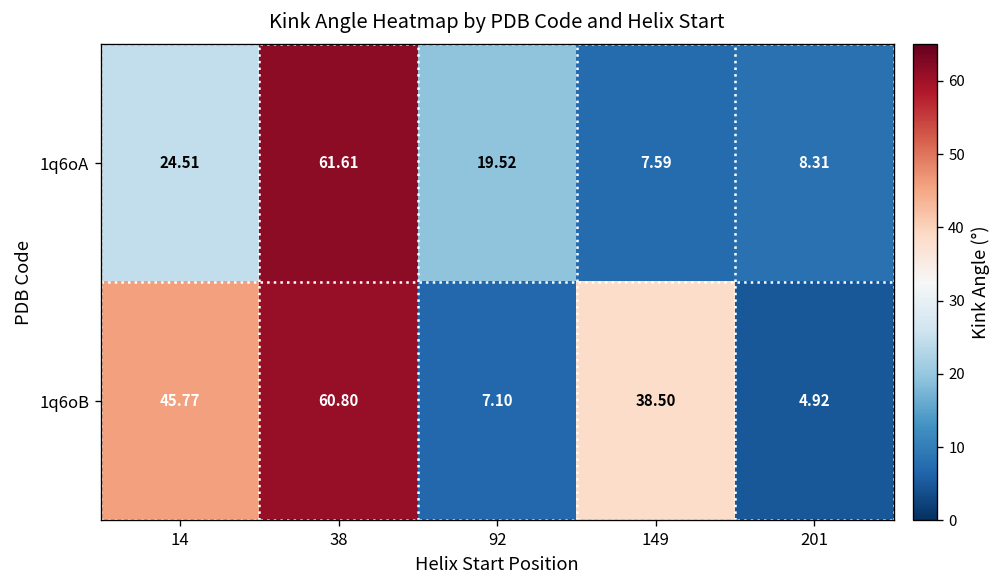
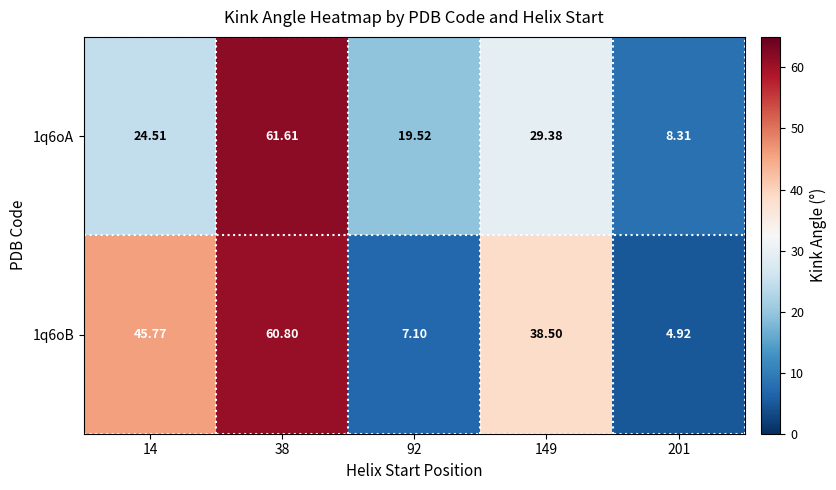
1q6oA, 149: 7.59 -> 29.38
